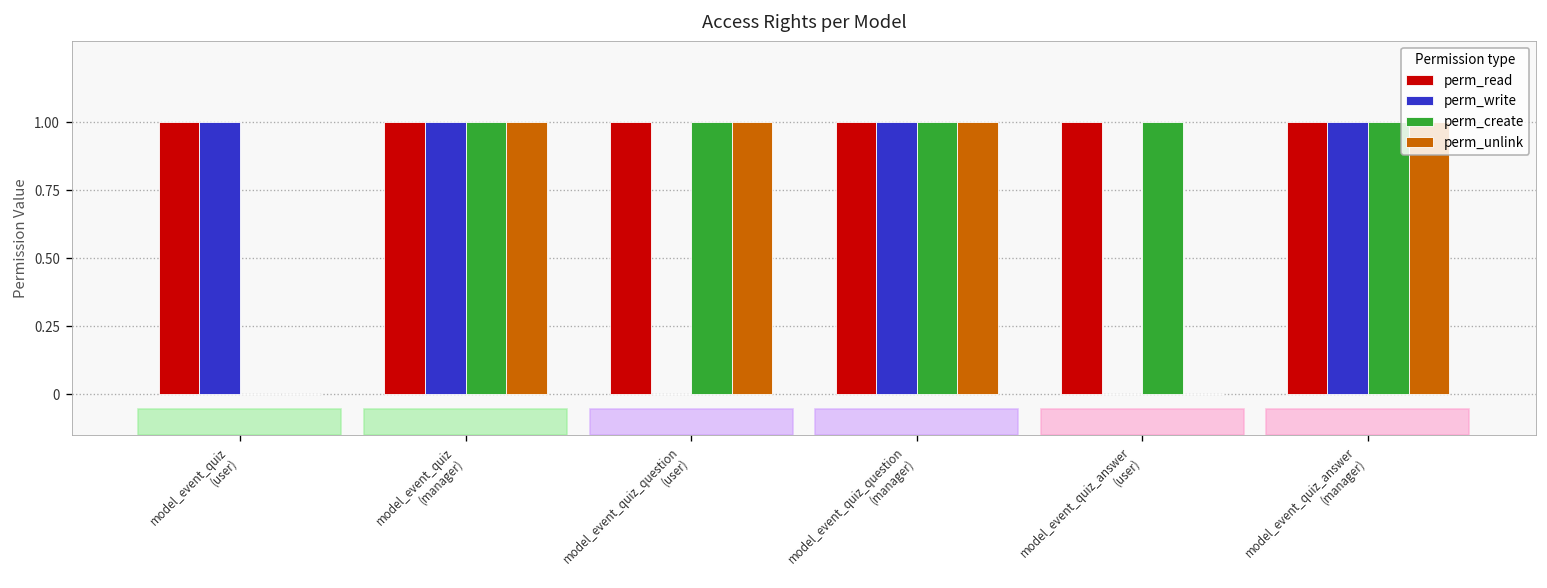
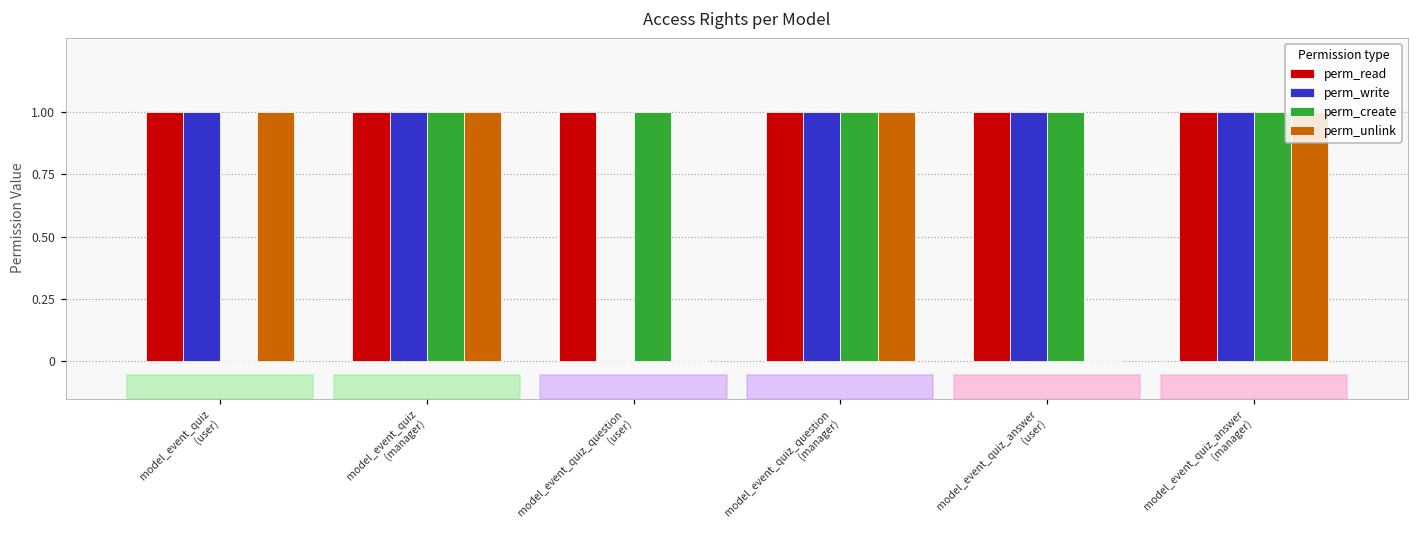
perm_unlink, model_event_quiz (user): 0 -> 1
perm_unlink, model_event_quiz_question (user): 1 -> 0
perm_write, model_event_quiz_answer (user): 0 -> 1
